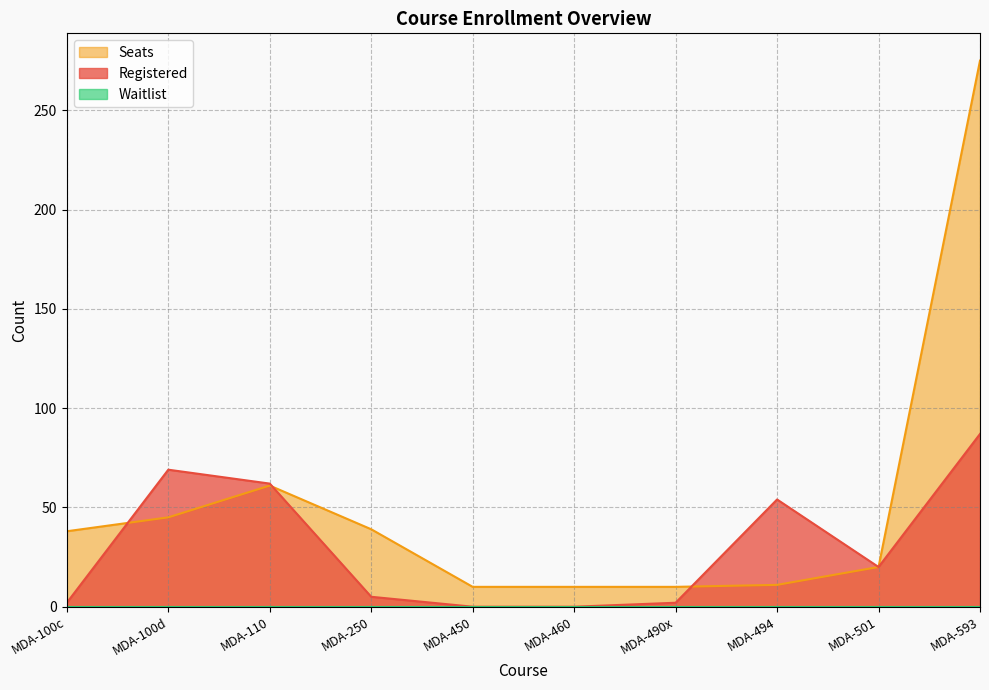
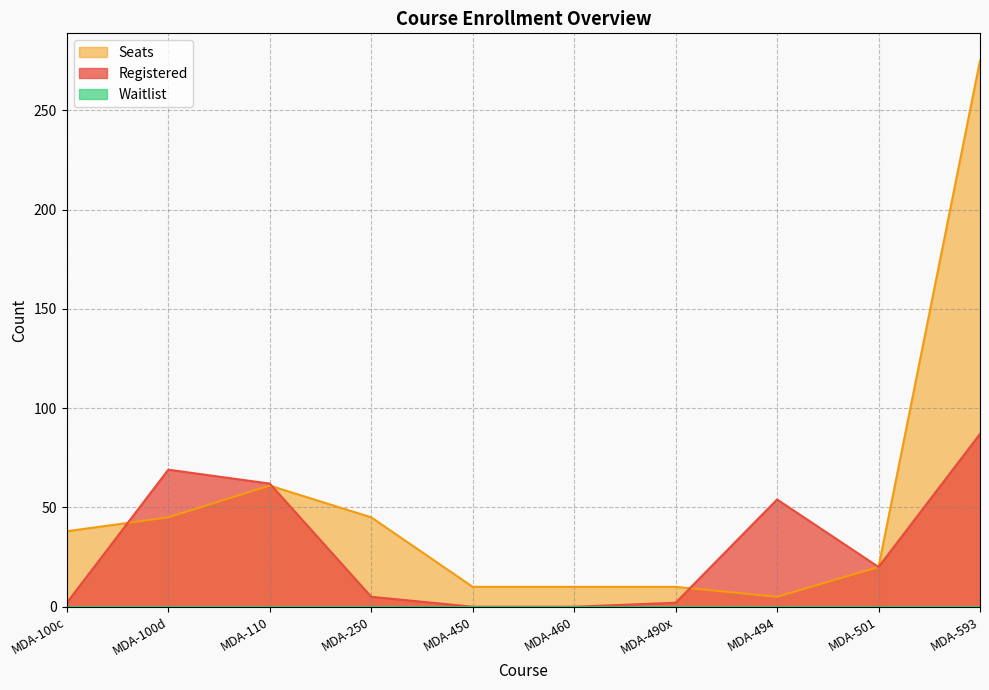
Seats, MDA-250: 39 -> 45
Seats, MDA-494: 11 -> 5
